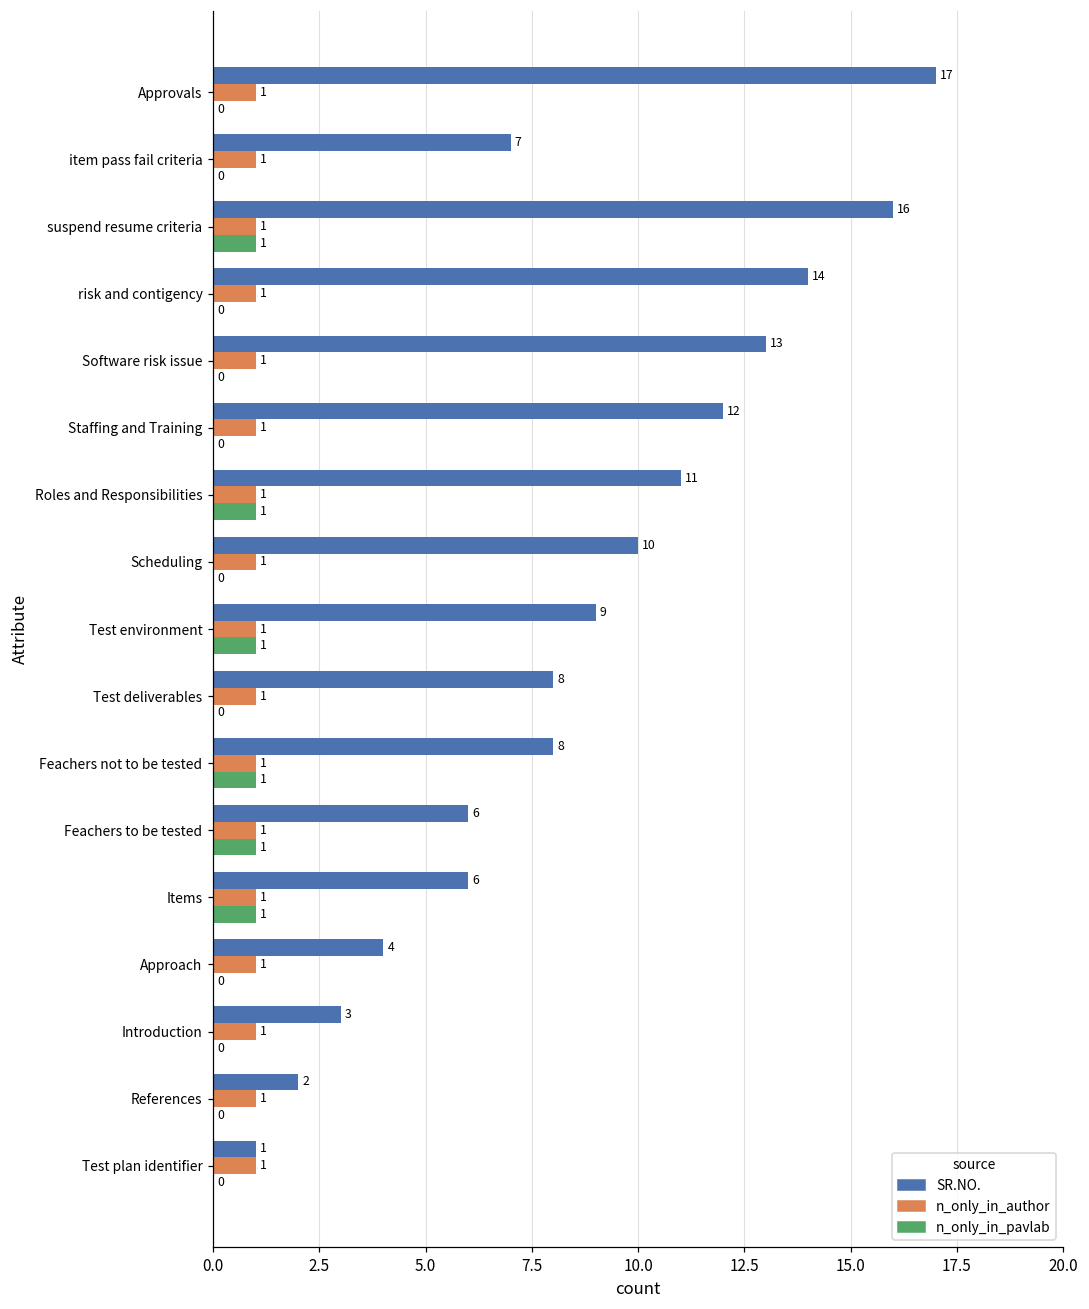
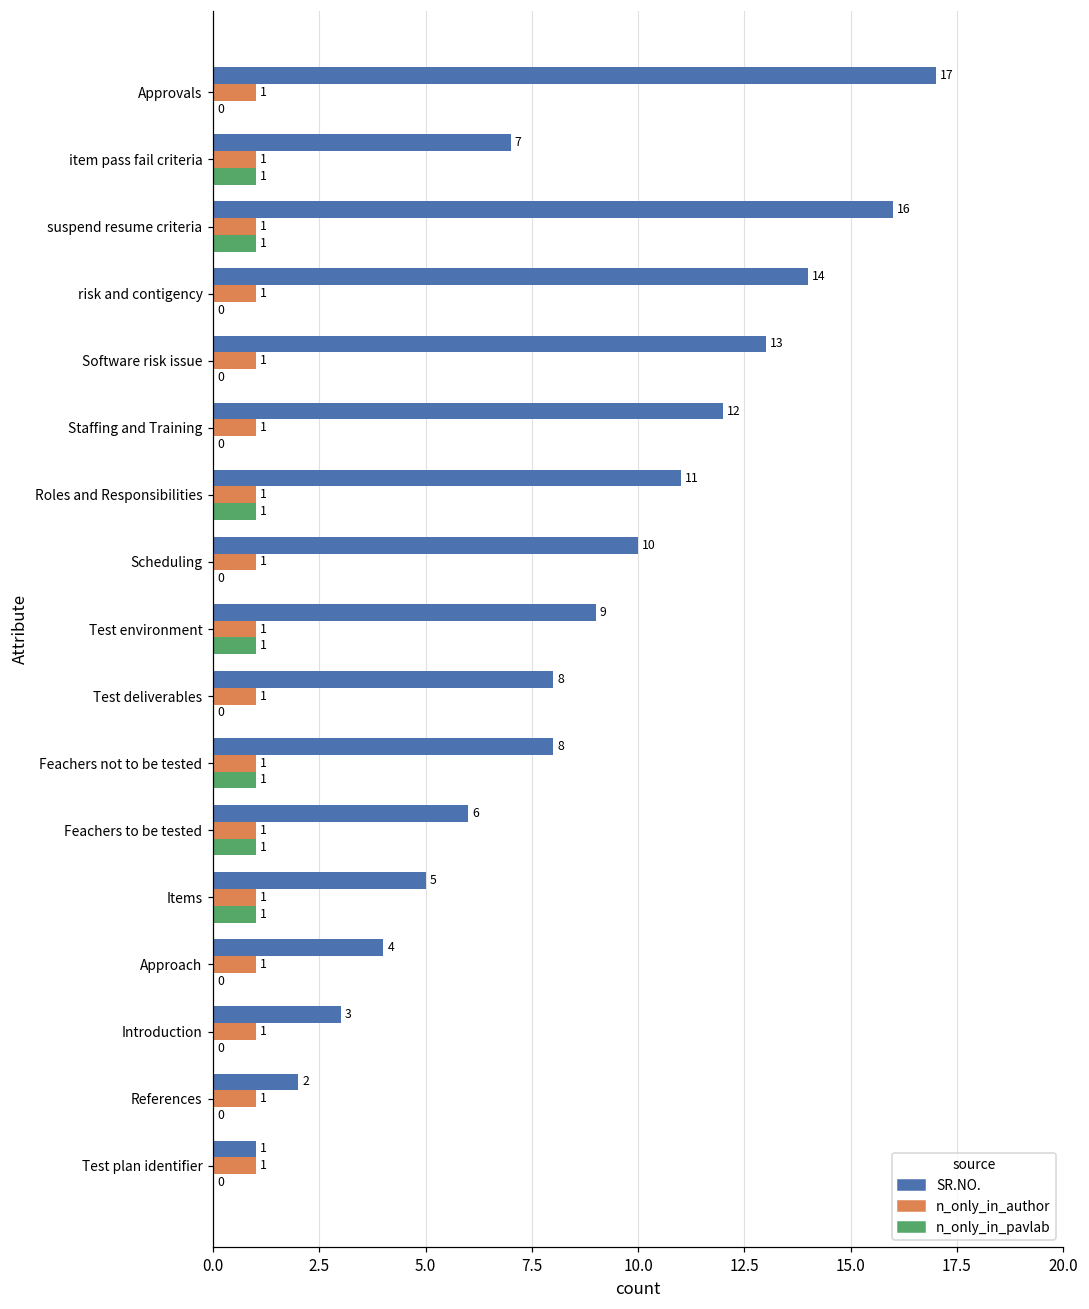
n_only_in_pavlab, item pass fail criteria: 0 -> 1
SR.NO., Items: 6 -> 5
